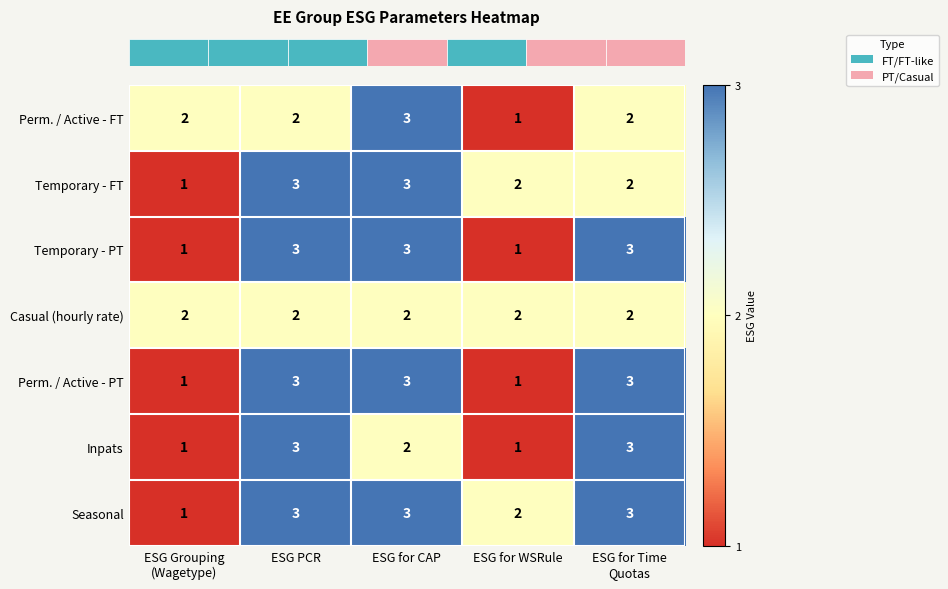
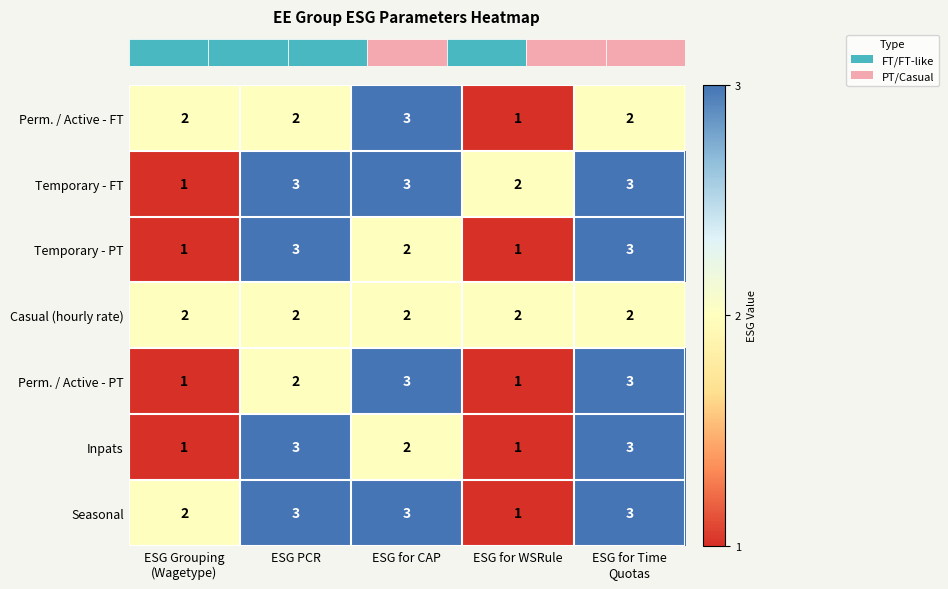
Temporary - FT, ESG for Time Quotas: 2 -> 3
Temporary - PT, ESG for CAP: 3 -> 2
Perm. / Active - PT, ESG PCR: 3 -> 2
Seasonal, ESG Grouping (Wagetype): 1 -> 2
Seasonal, ESG for WSRule: 2 -> 1
